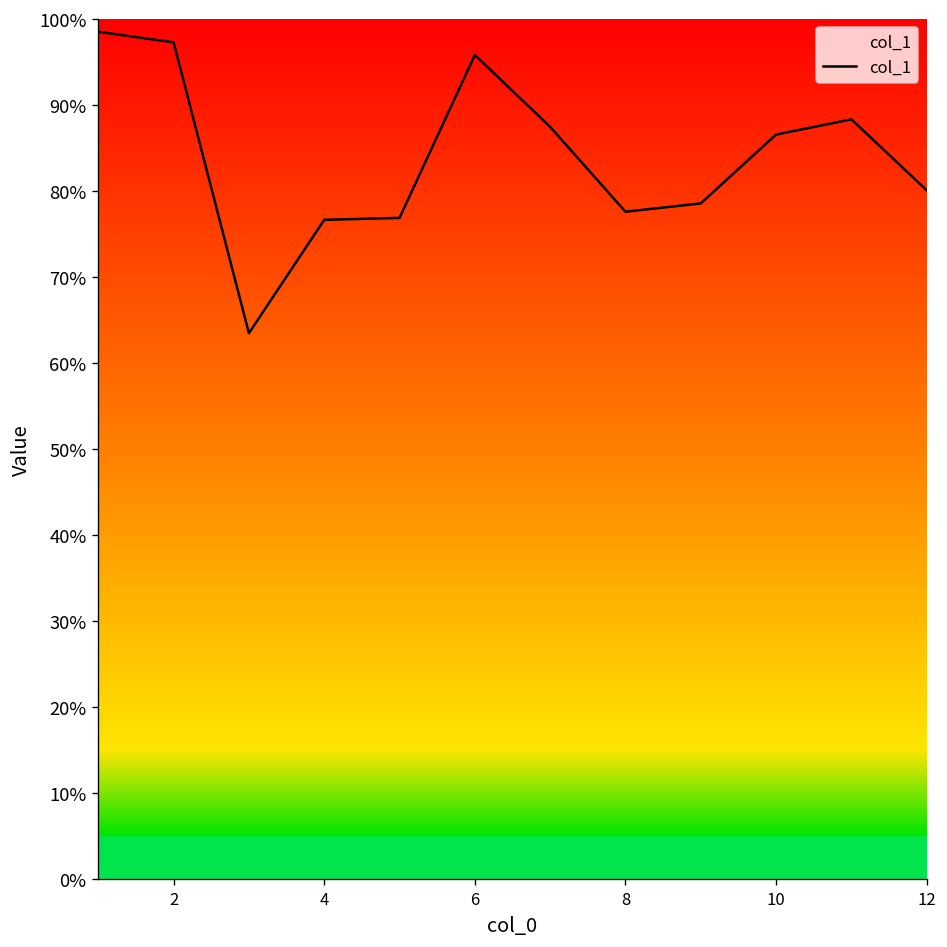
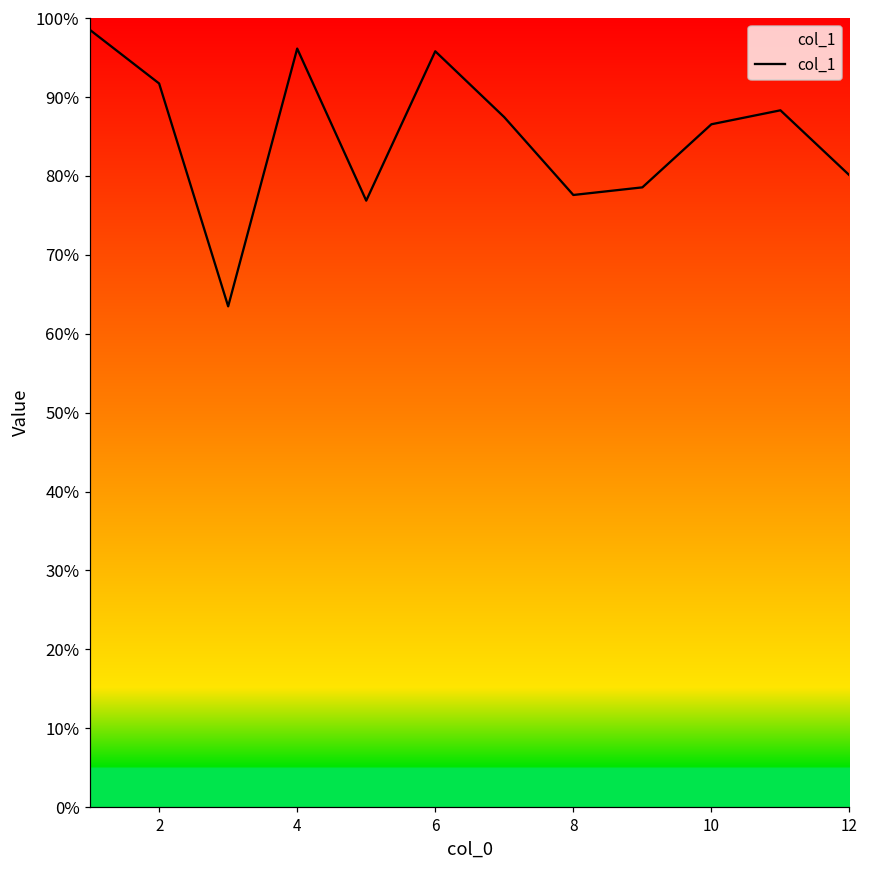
2: 97% -> 92%
4: 77% -> 96%
